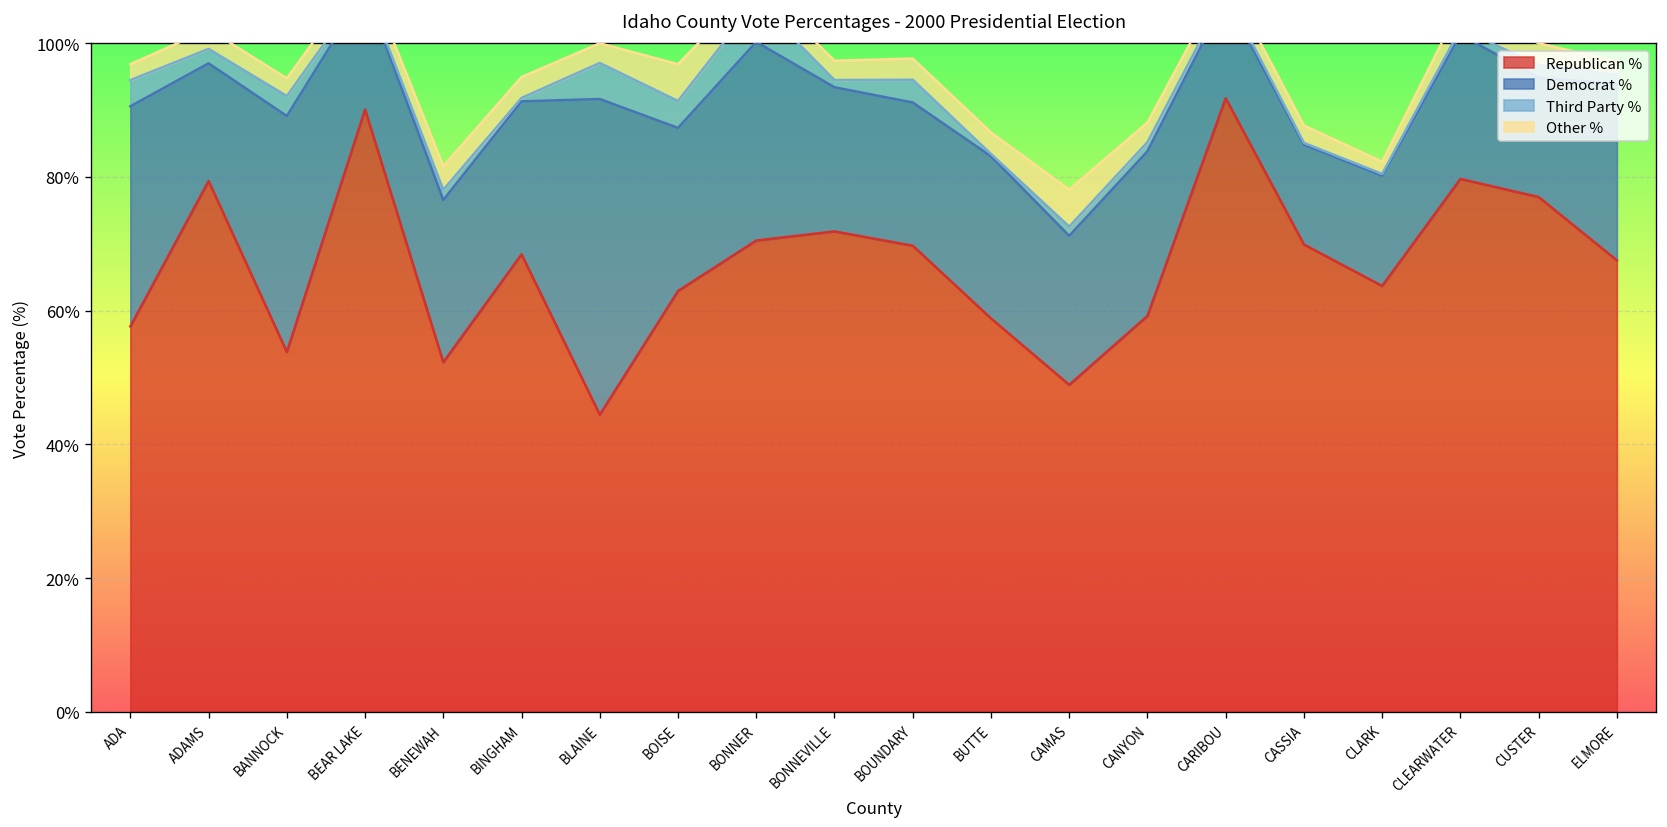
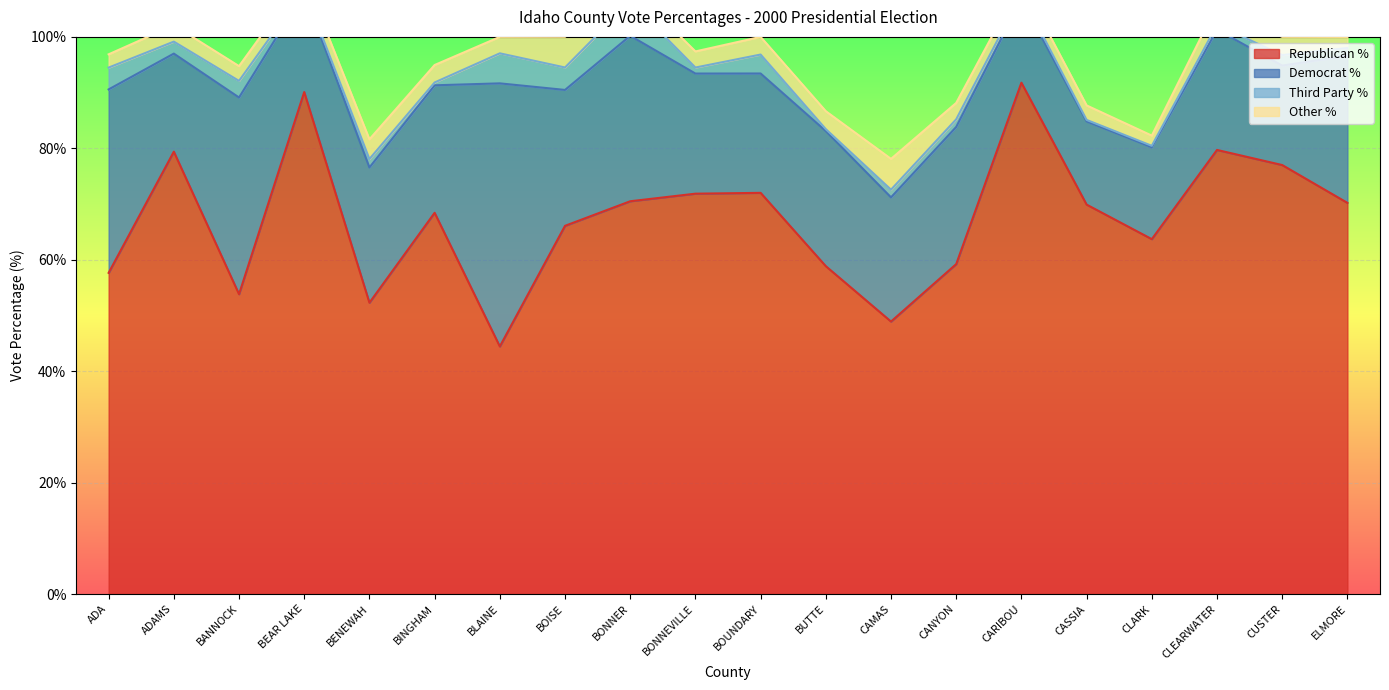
Republican %, BOISE: 63% -> 66%
Republican %, BOUNDARY: 70% -> 72%
Republican %, ELMORE: 68% -> 70%
